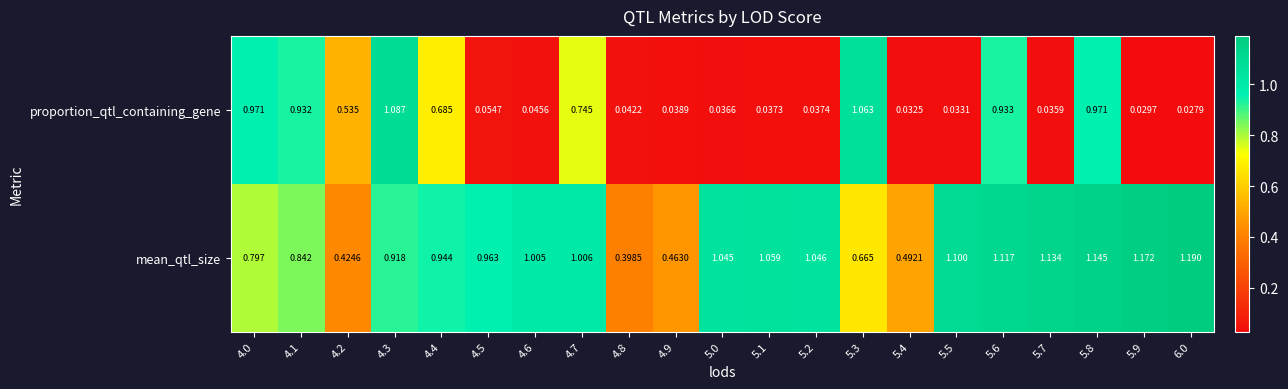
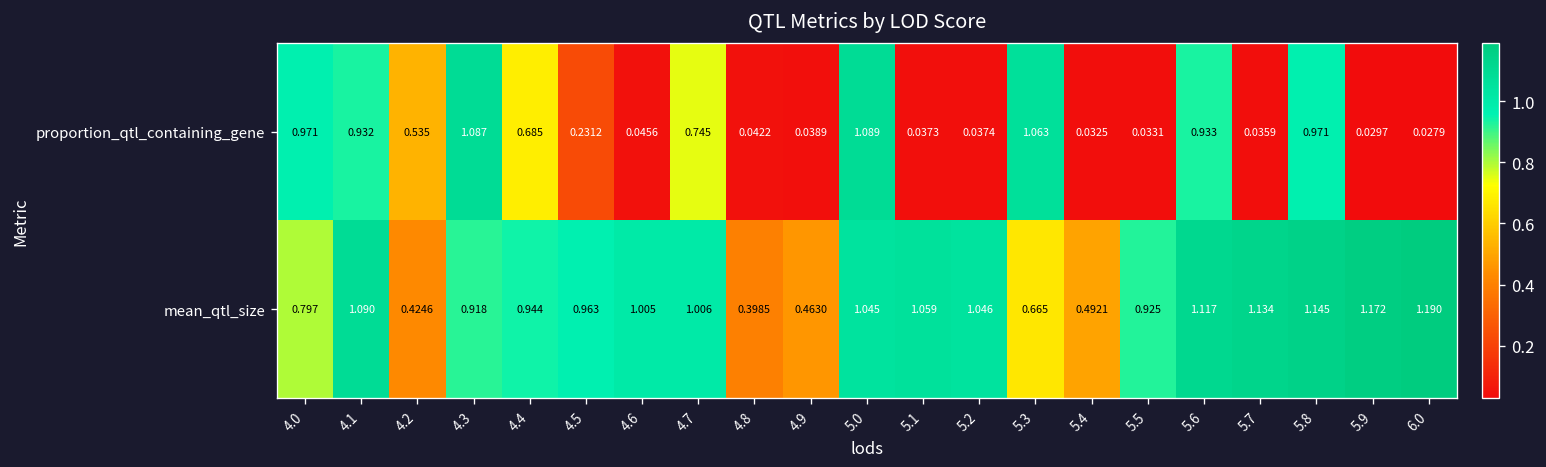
proportion_qtl_containing_gene, 4.5: 0.0547 -> 0.2312
proportion_qtl_containing_gene, 5.0: 0.0366 -> 1.089
mean_qtl_size, 4.1: 0.842 -> 1.090
mean_qtl_size, 5.5: 1.100 -> 0.925
